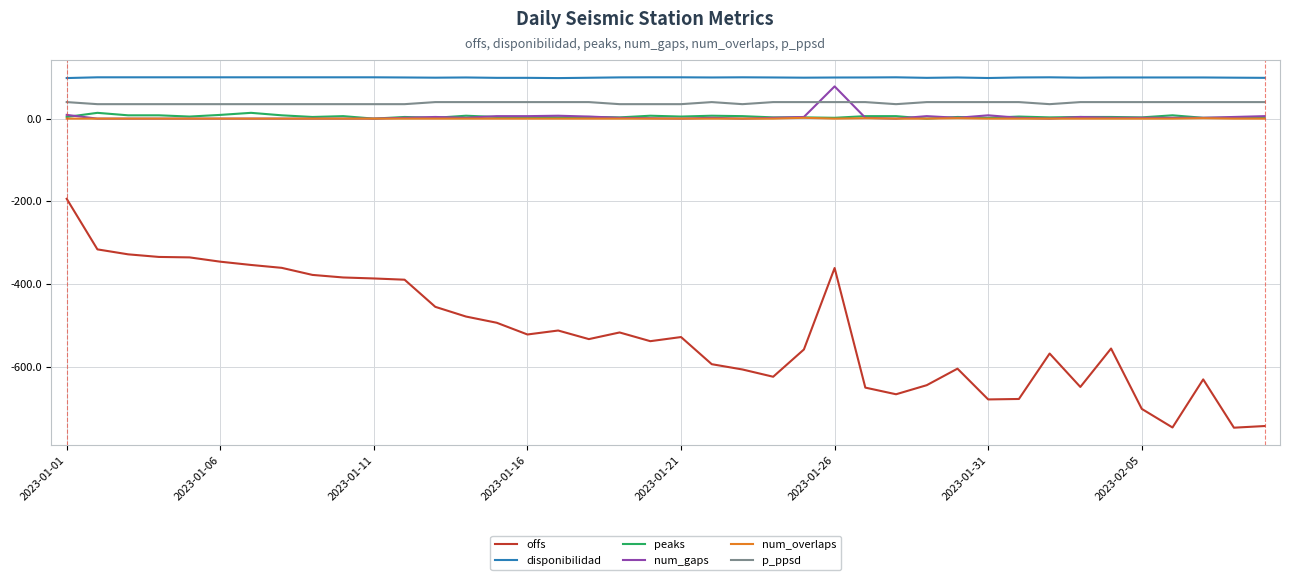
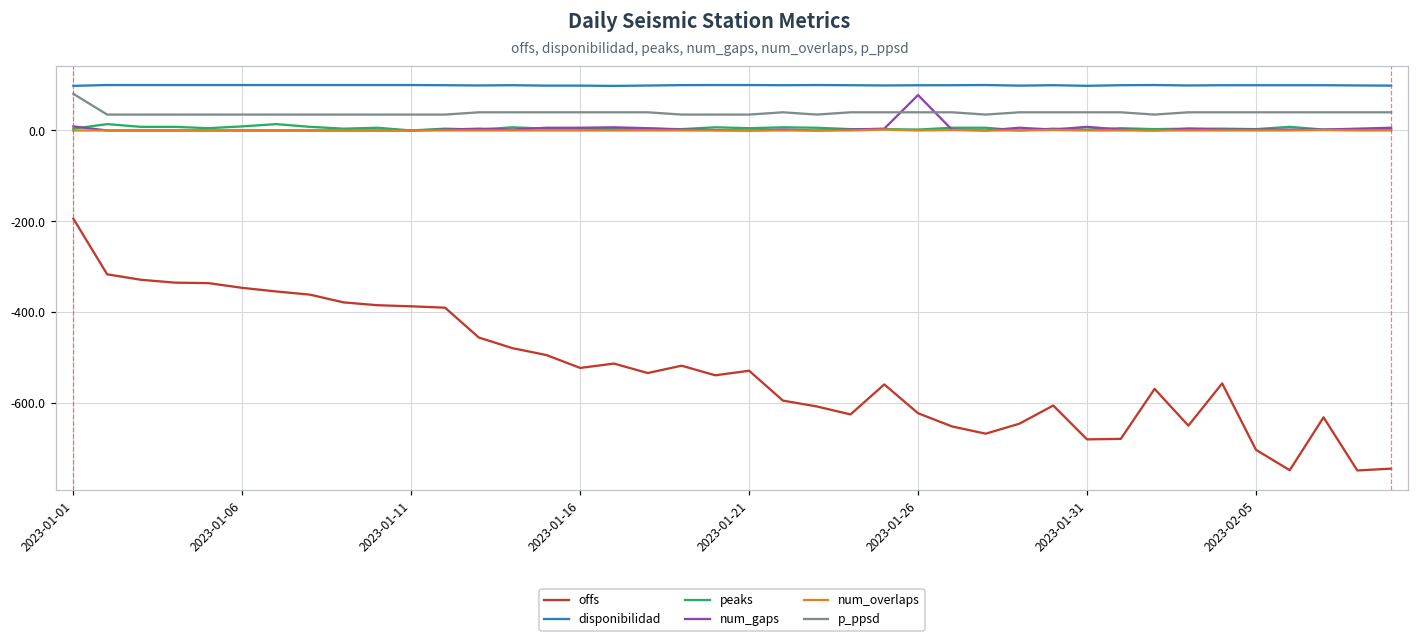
p_ppsd, 2023-01-01: 40 -> 80
offs, 2023-01-26: -360 -> -620
